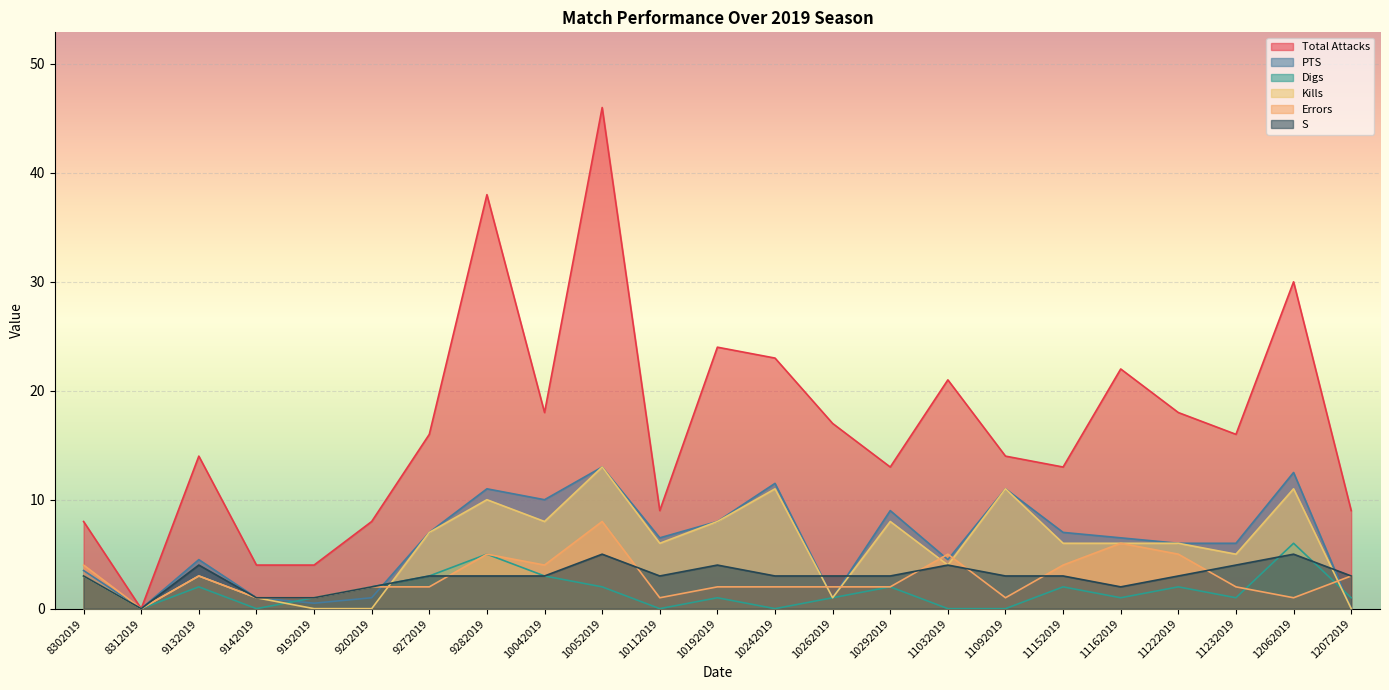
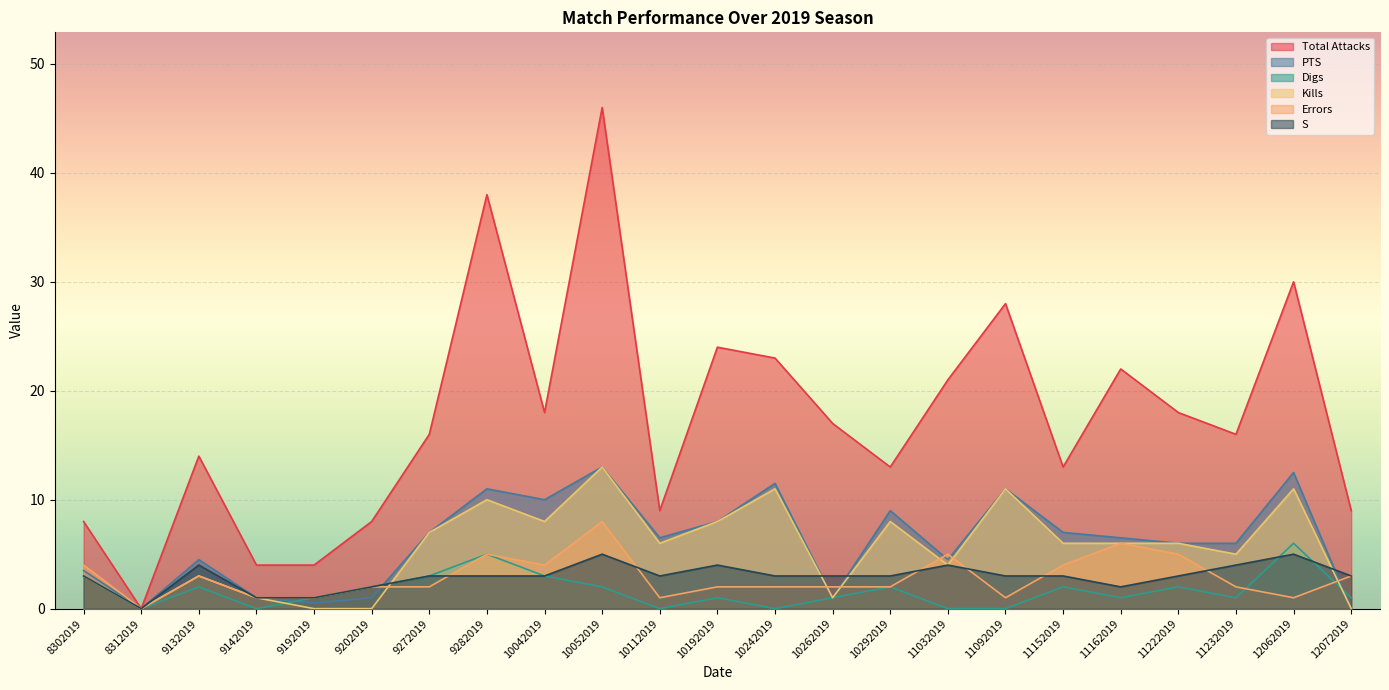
Total Attacks, 11092019: 14 -> 28
